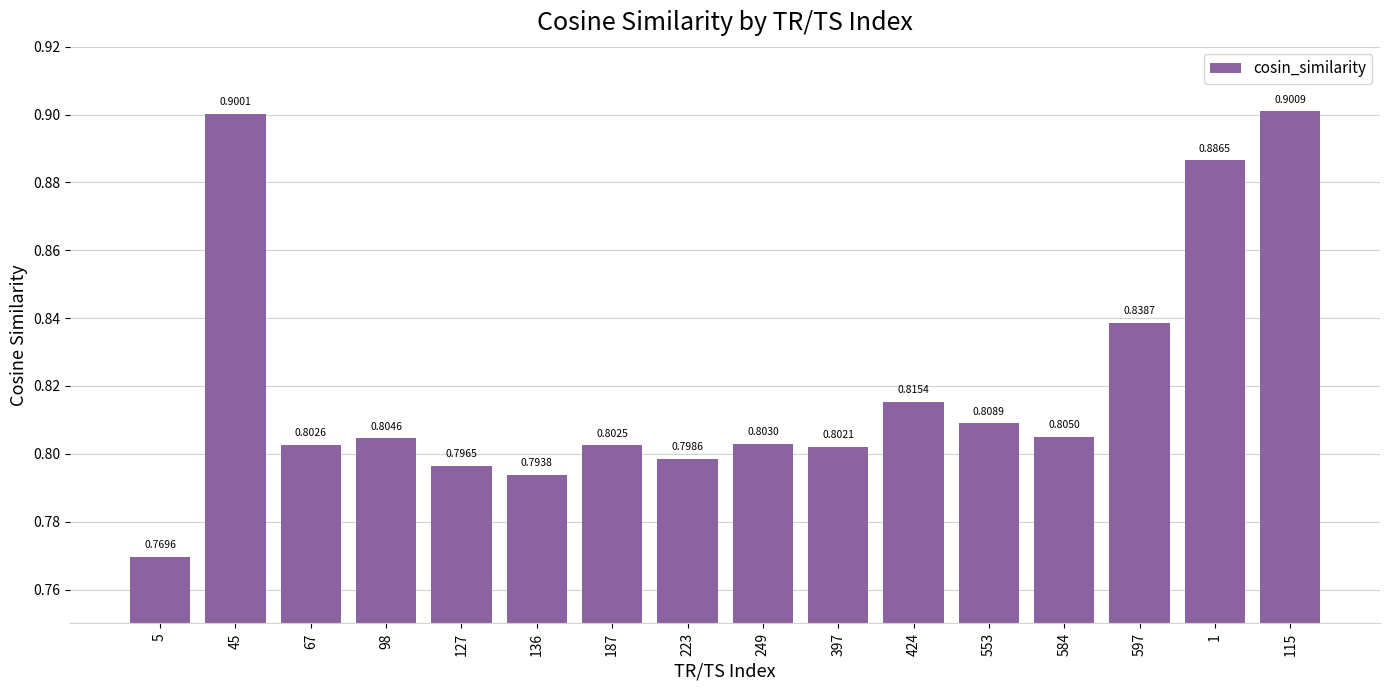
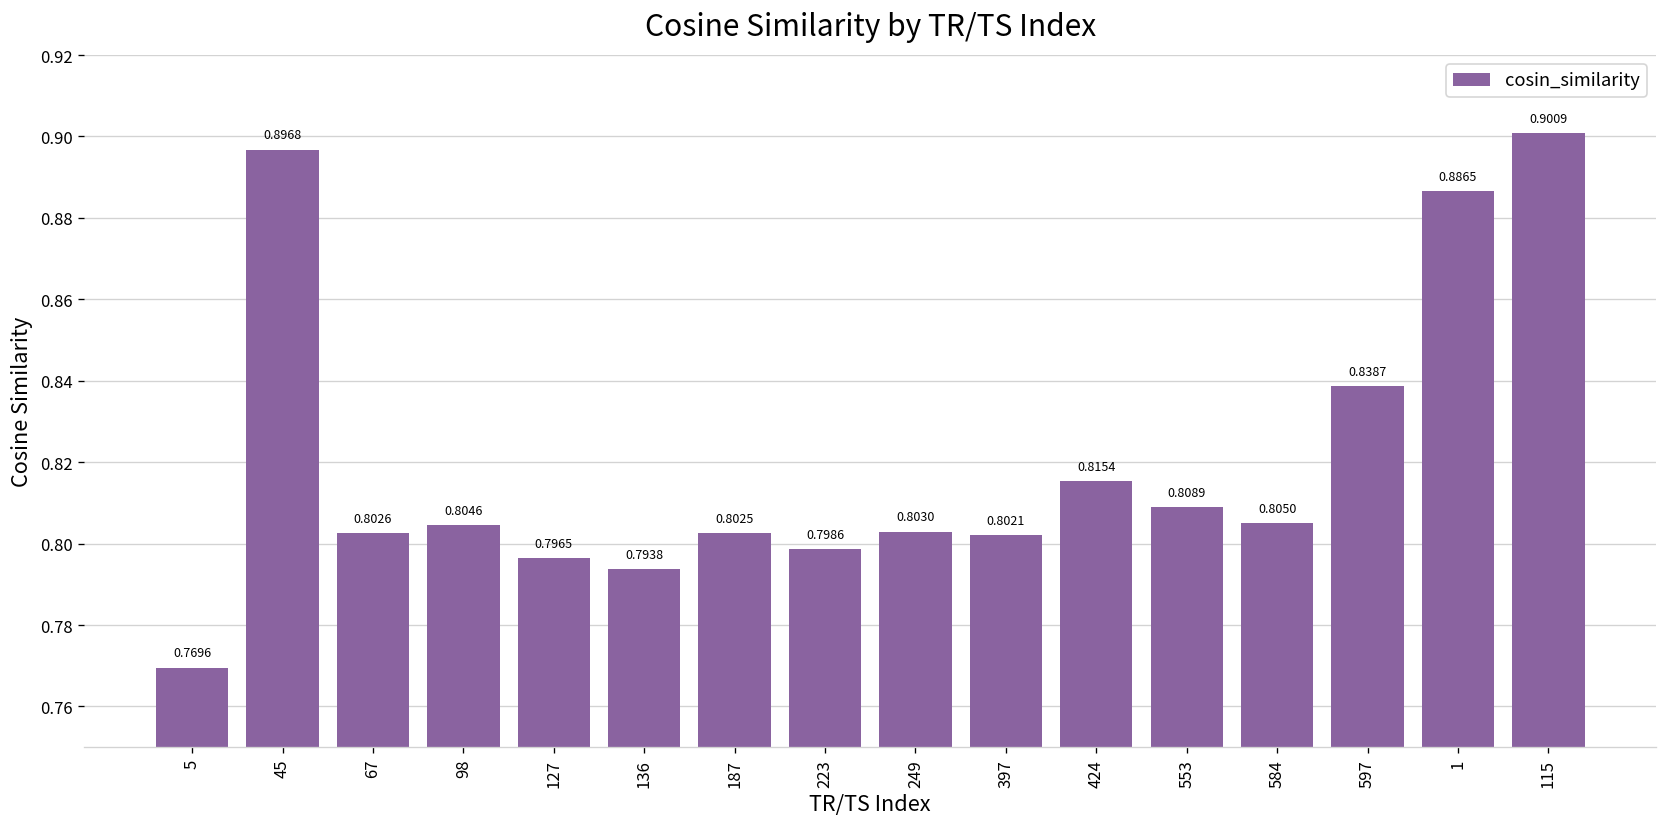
45: 0.9001 -> 0.8968
